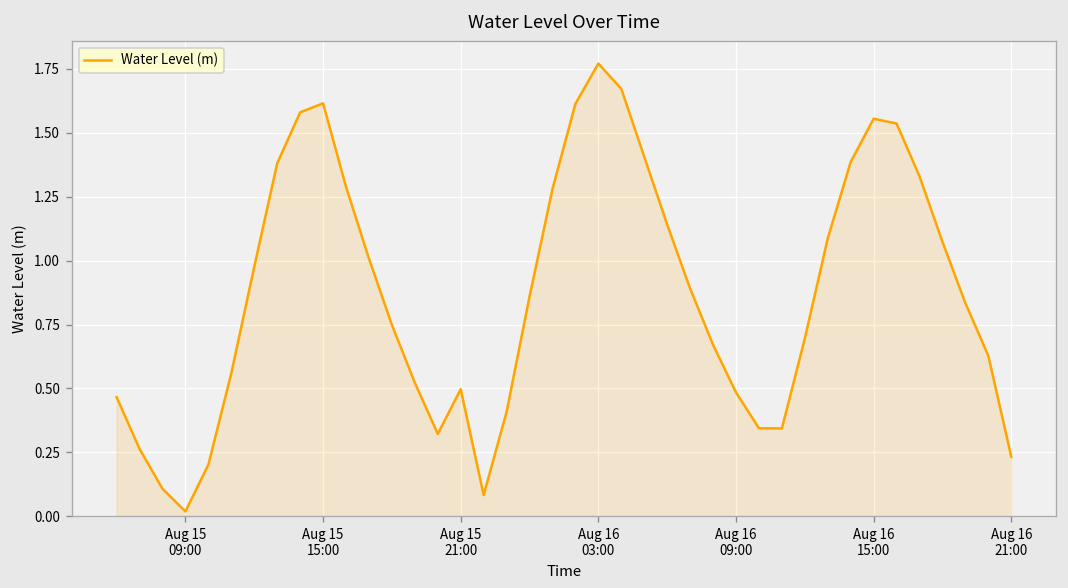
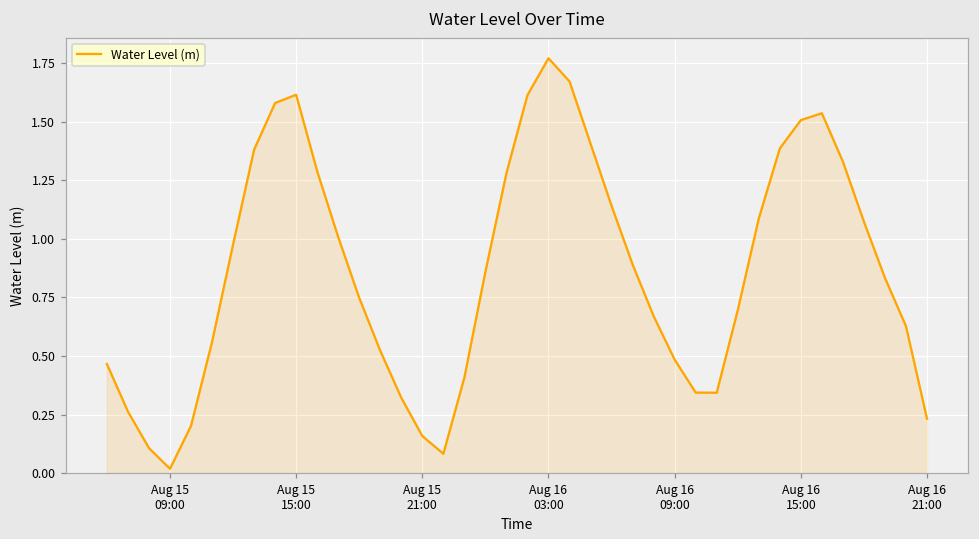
Aug 15 21:00: 0.50 -> 0.16
Aug 16 15:00: 1.56 -> 1.51
